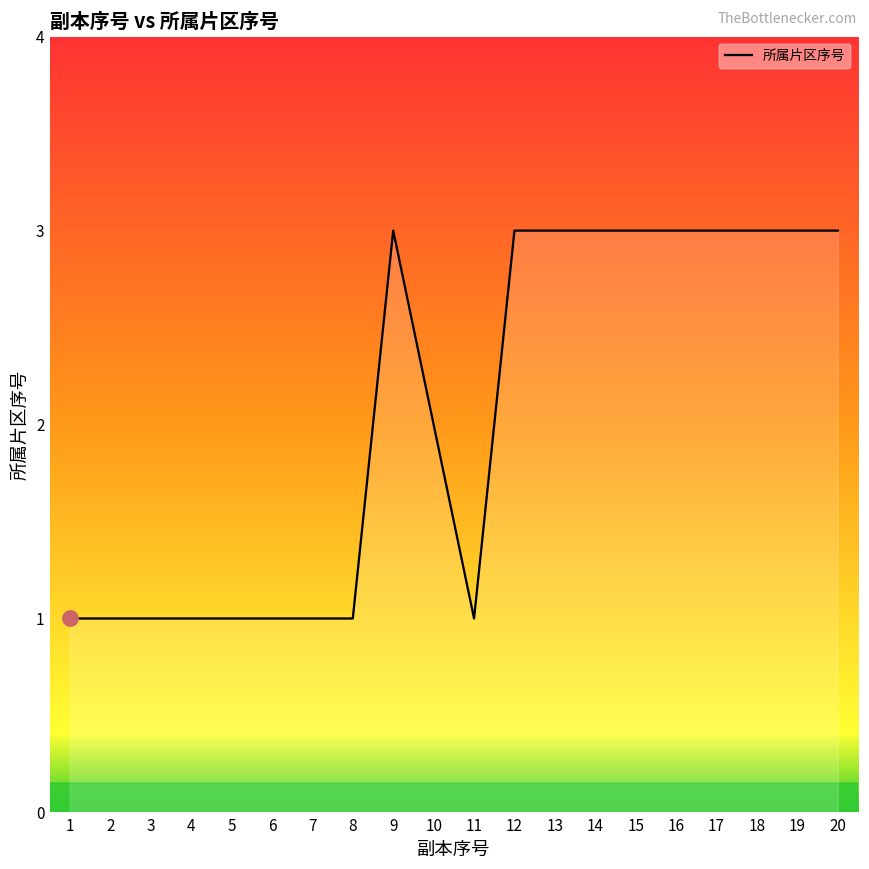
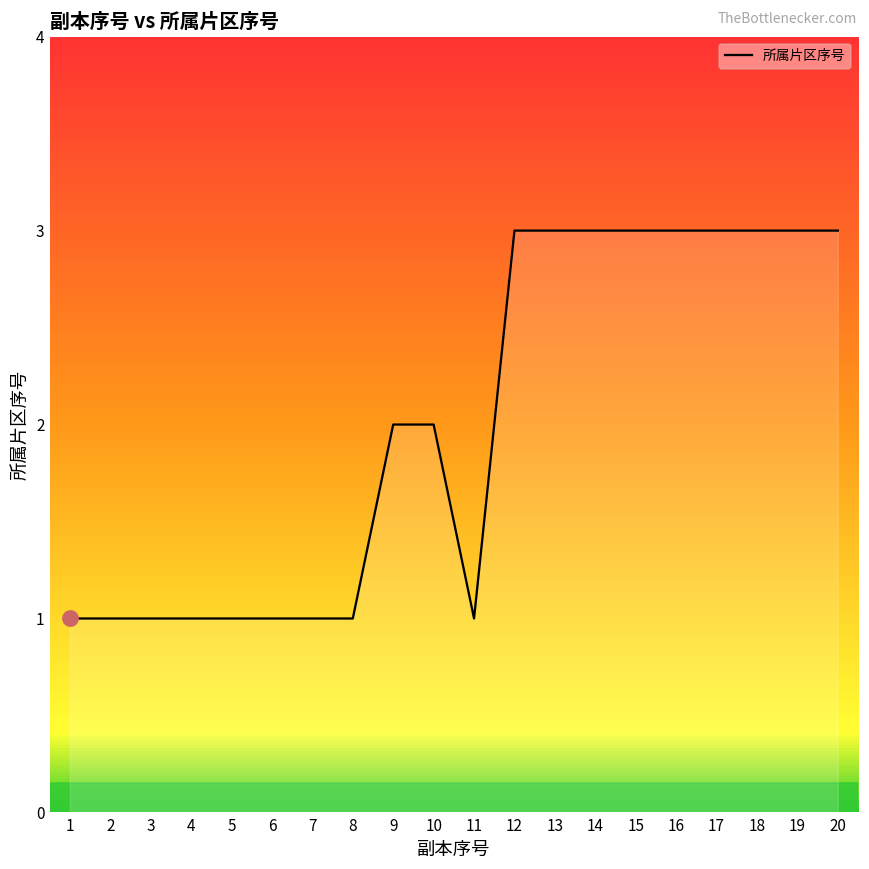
所属片区序号, 9: 3 -> 2
